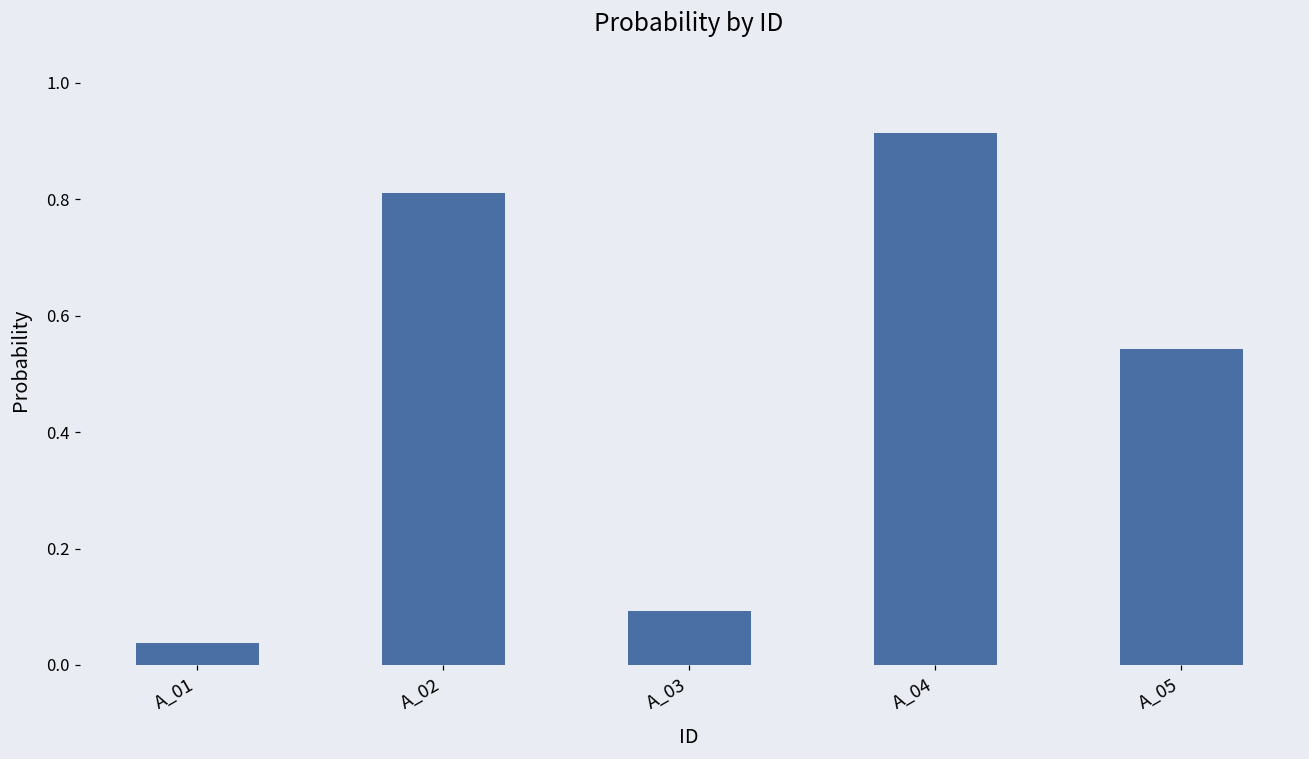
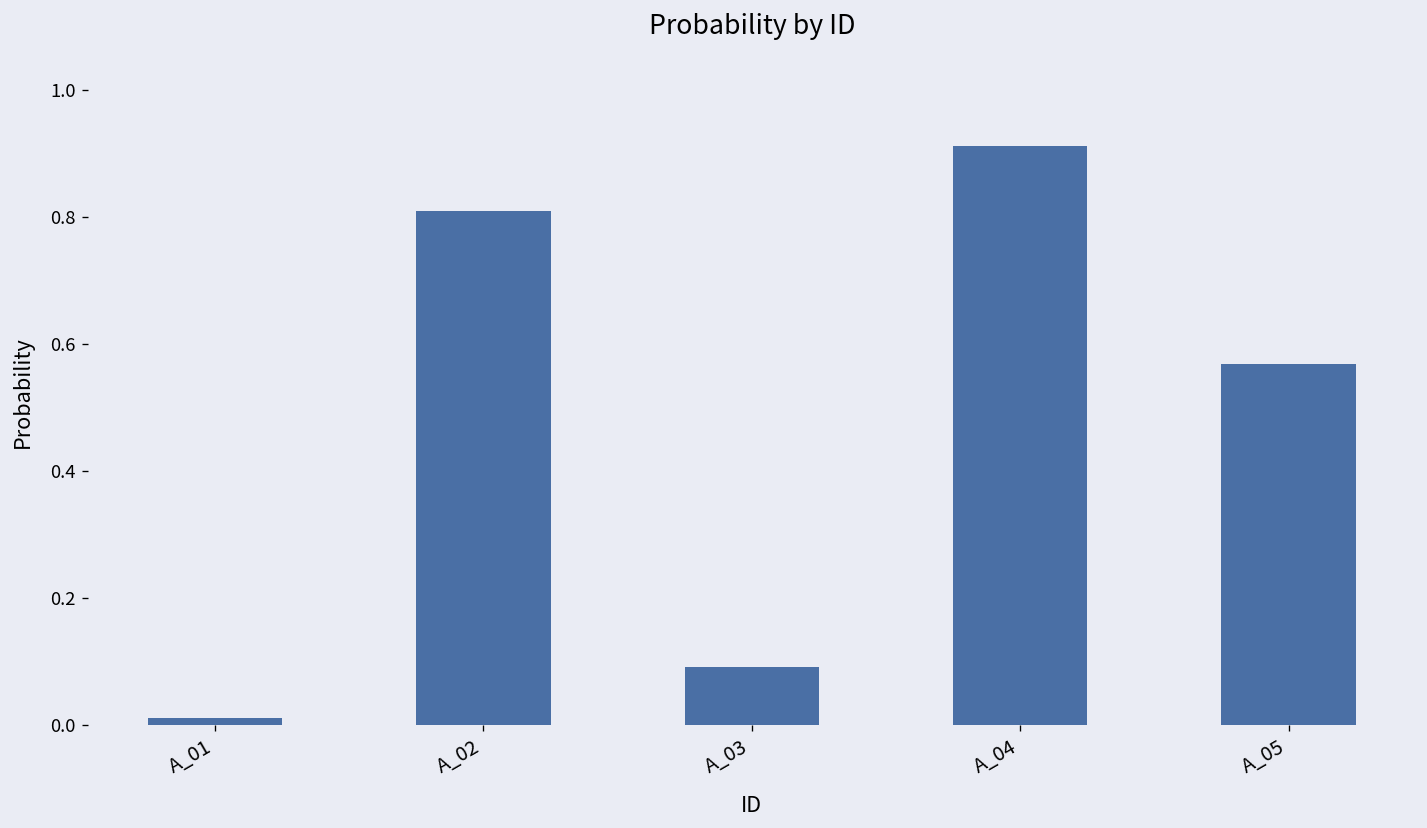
A_01: 0.04 -> 0.01
A_05: 0.54 -> 0.57
